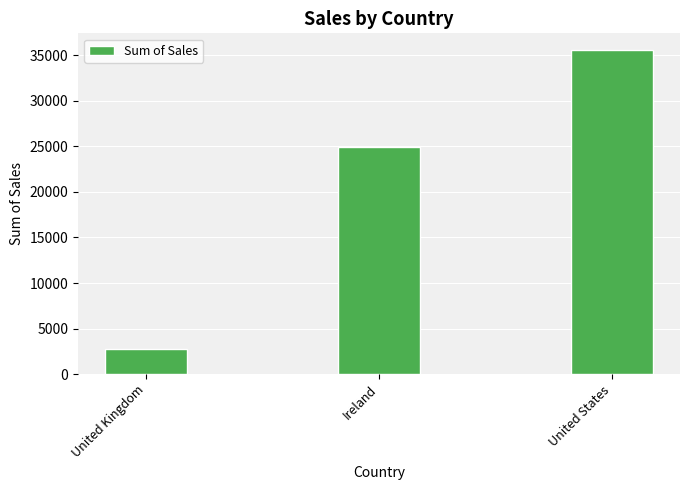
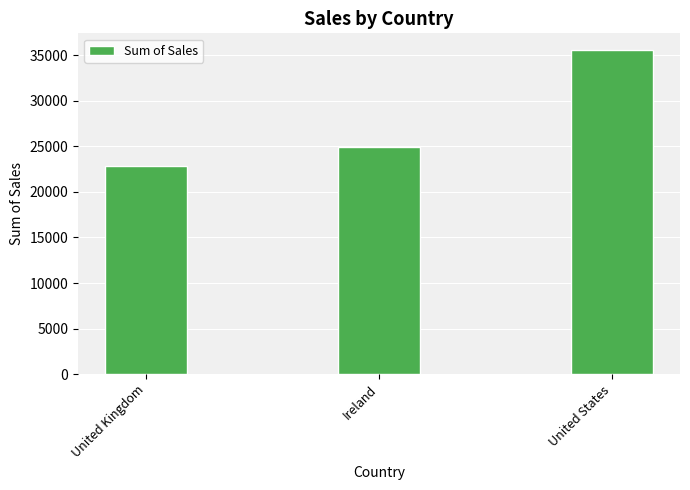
United Kingdom: 3000 -> 23000
